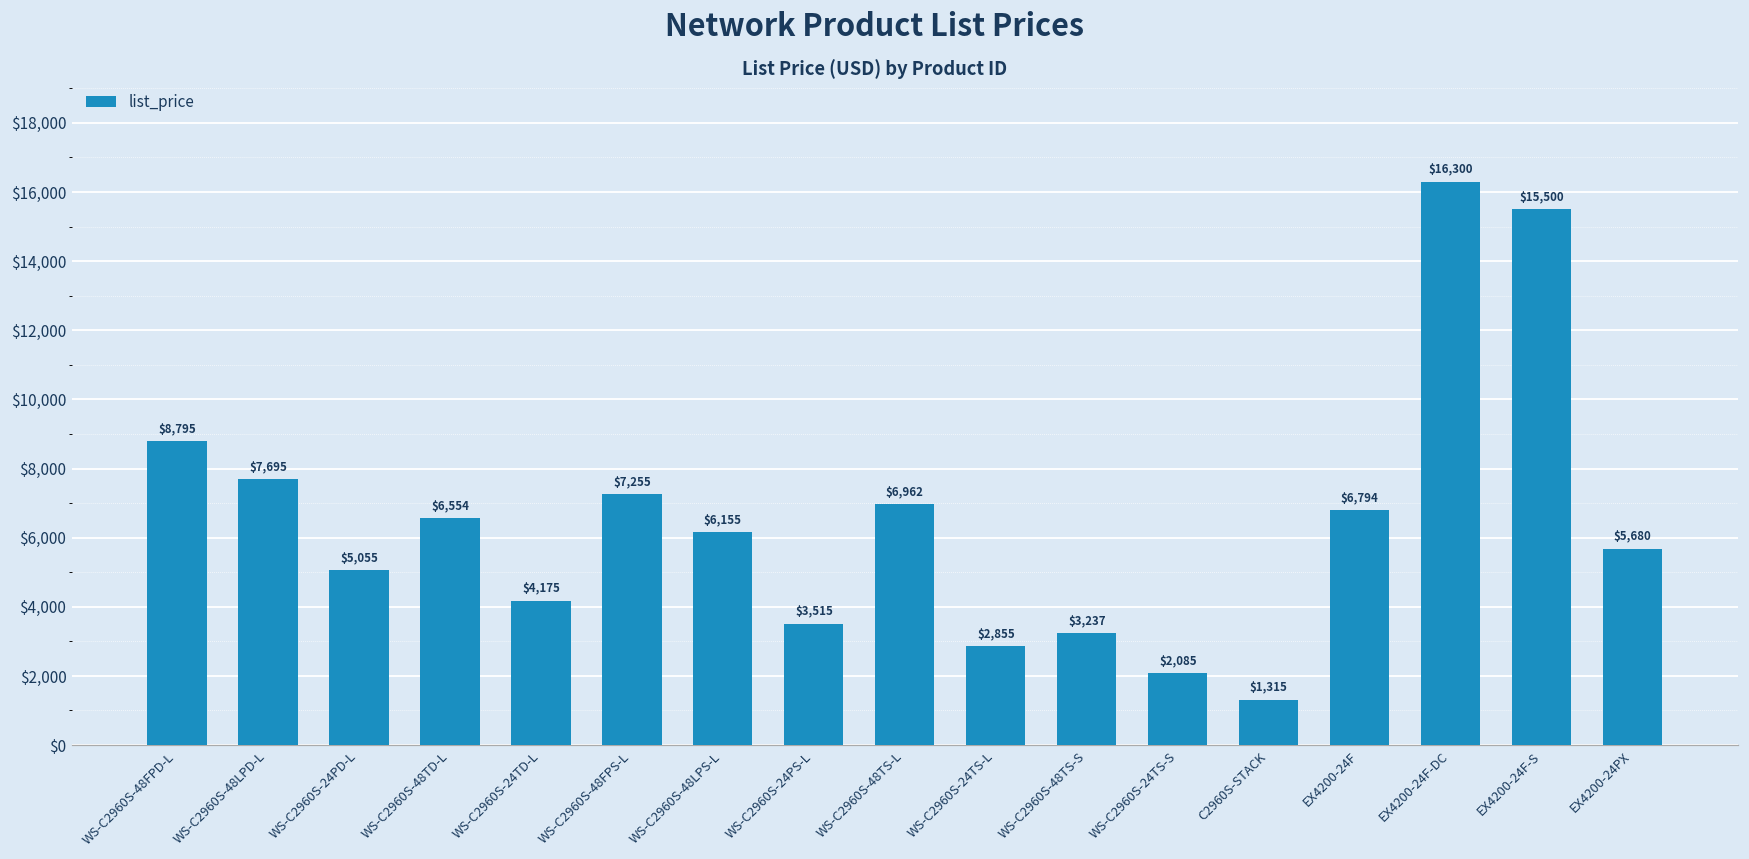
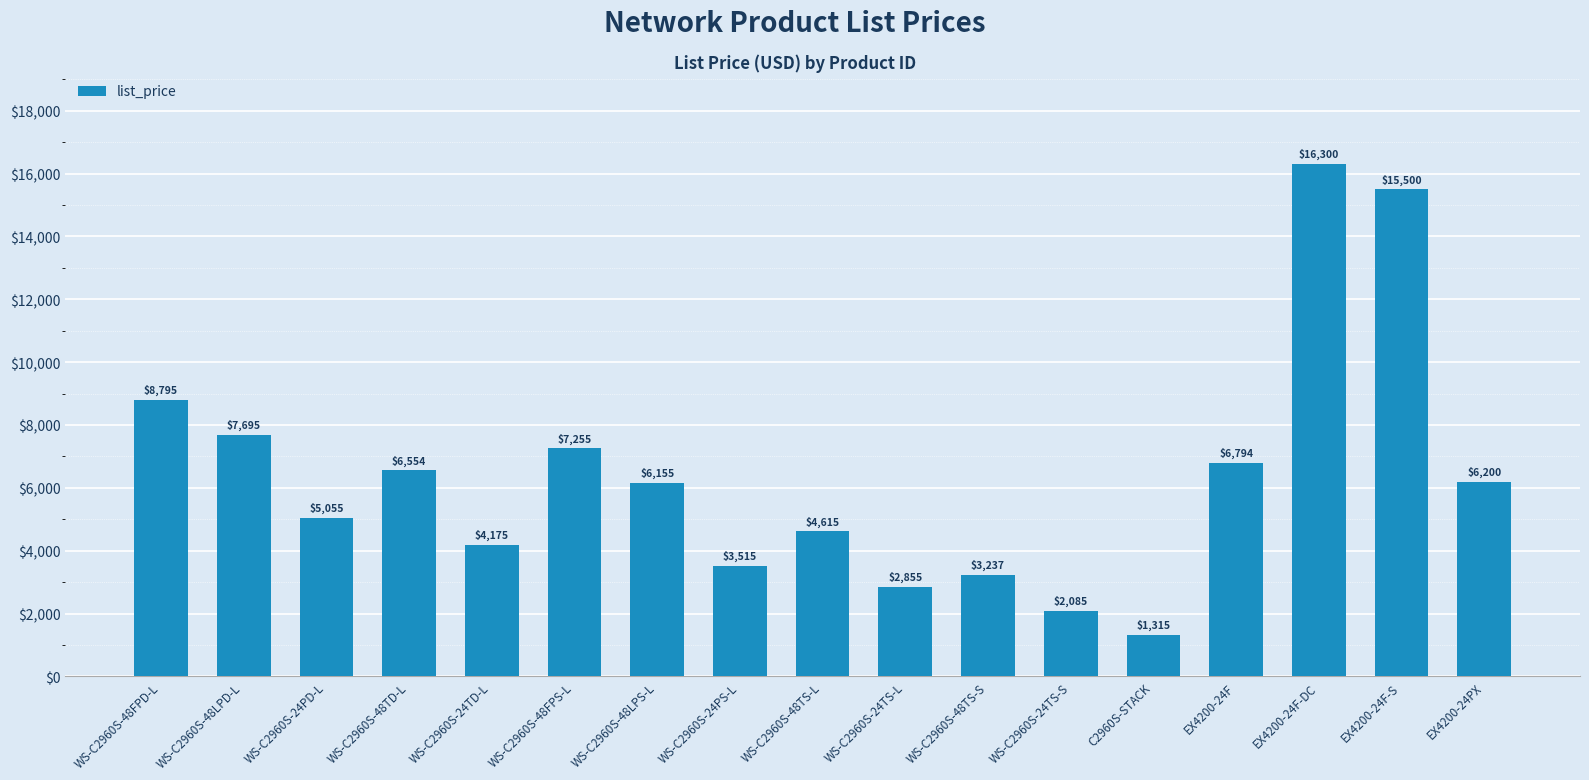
WS-C2960S-48TS-L: $6,962 -> $4,615
EX4200-24PX: $5,680 -> $6,200
